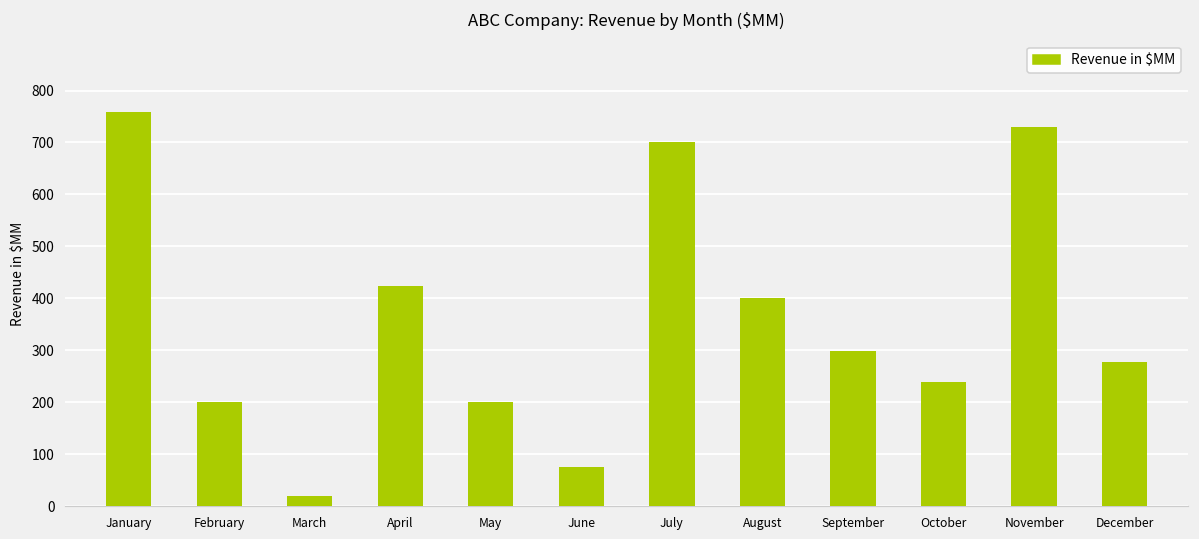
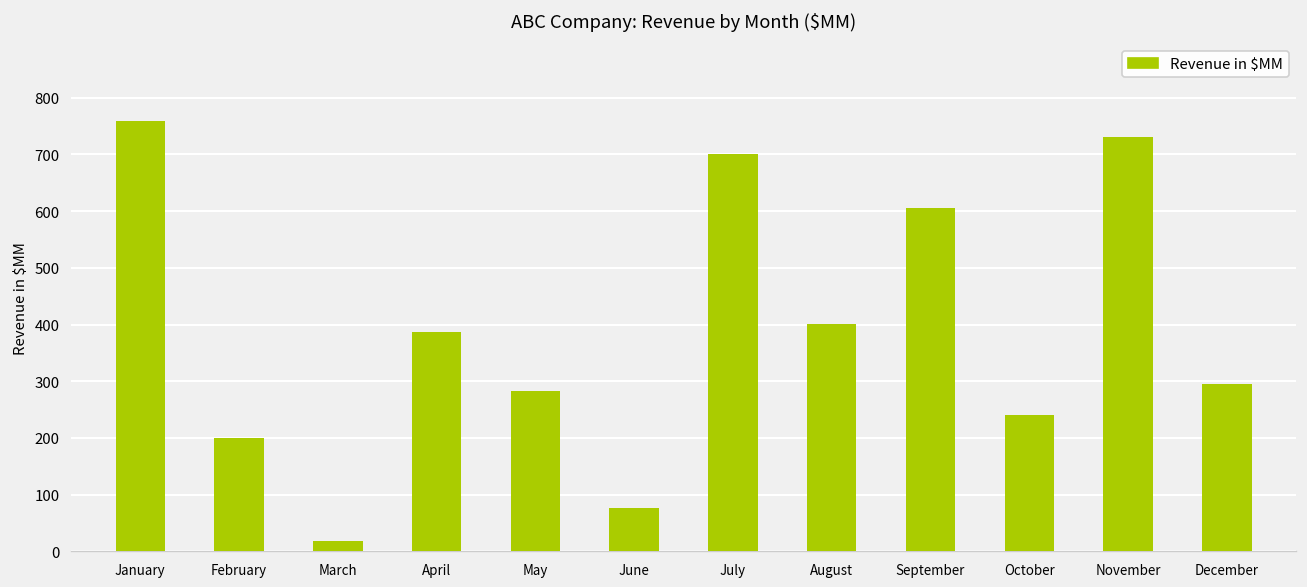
April: 420 -> 390
May: 200 -> 280
September: 300 -> 610
December: 280 -> 300
